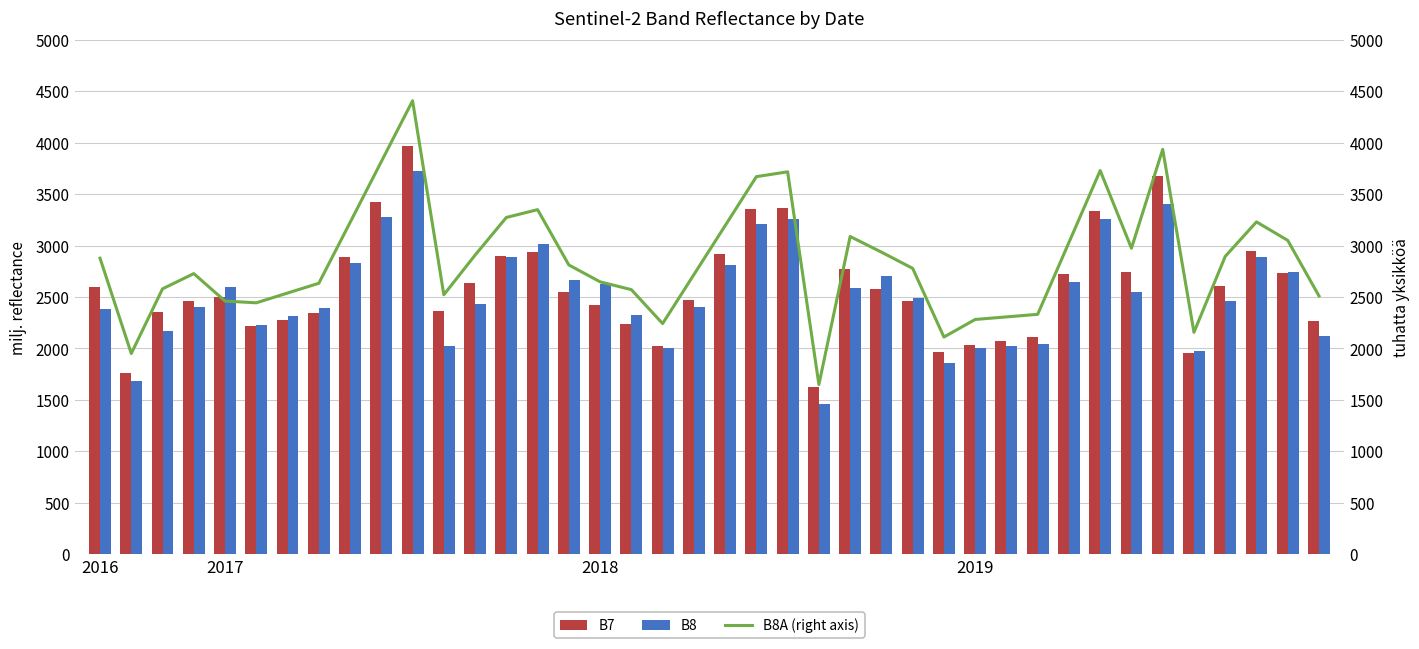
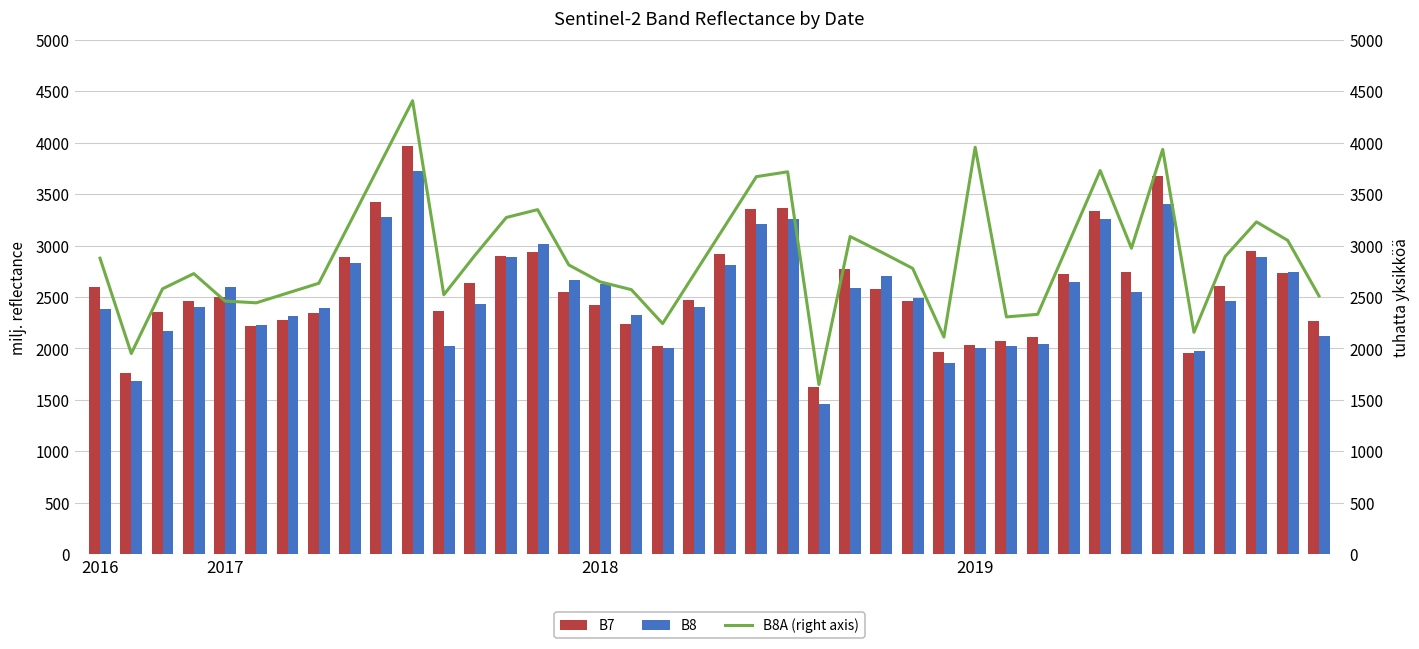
B8A (right axis), 2019: 2300 -> 4000
